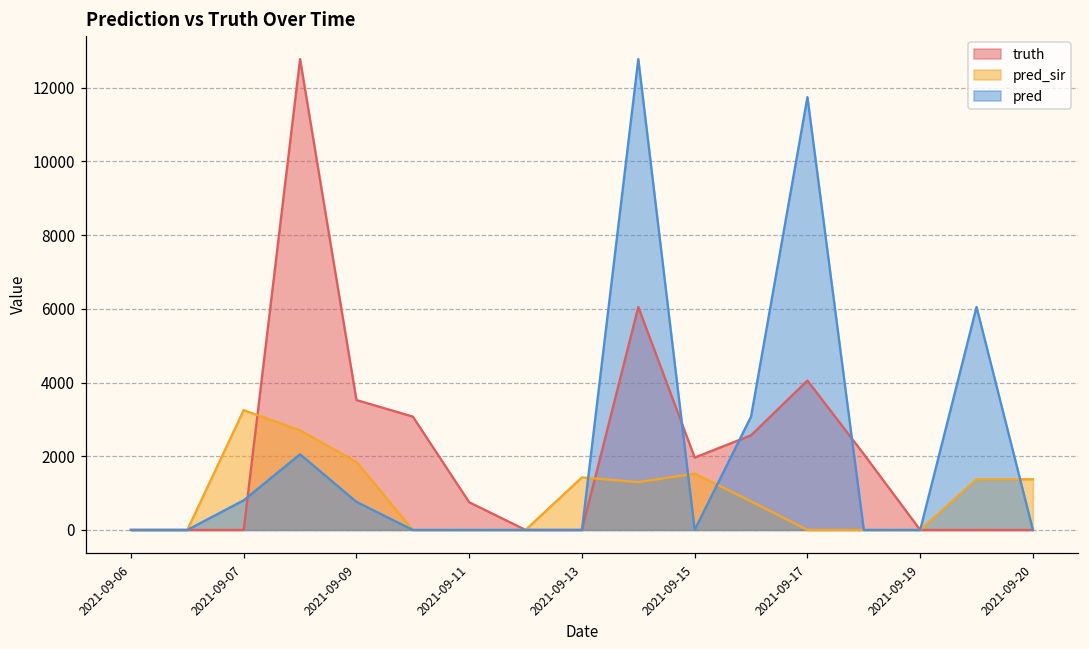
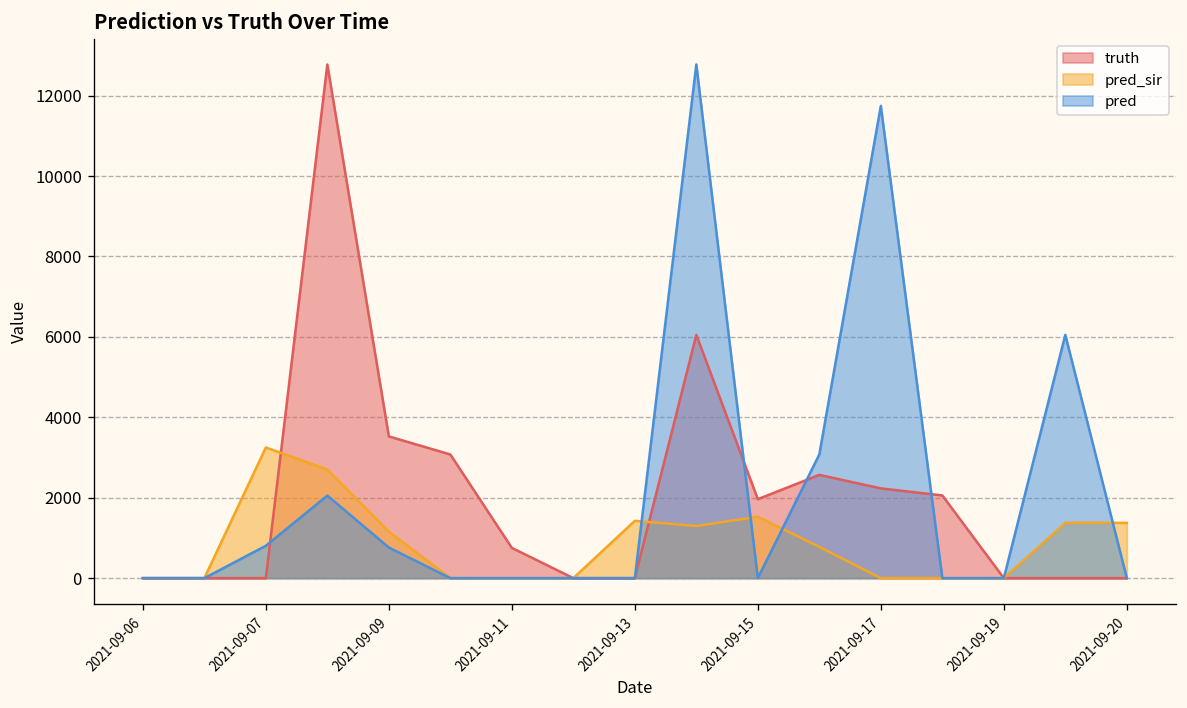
pred_sir, 2021-09-09: 1800 -> 1200
truth, 2021-09-17: 4100 -> 2200
